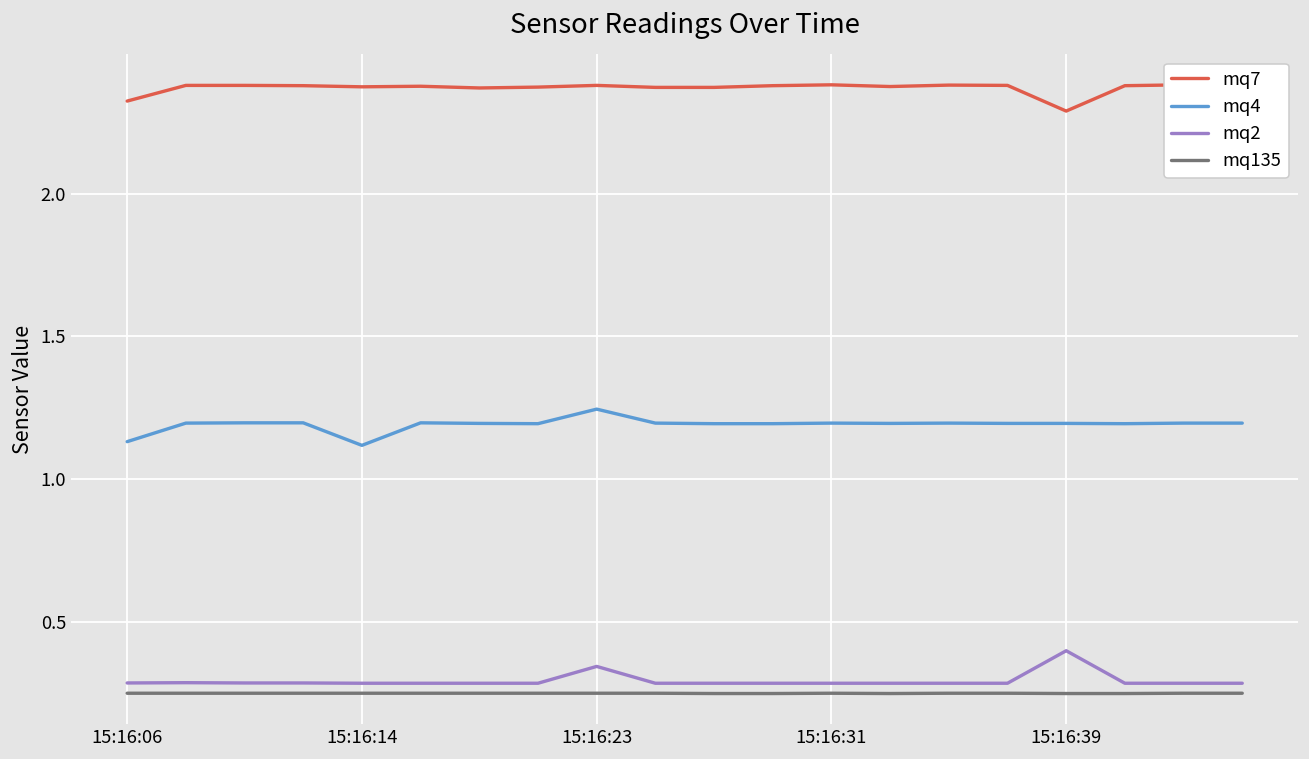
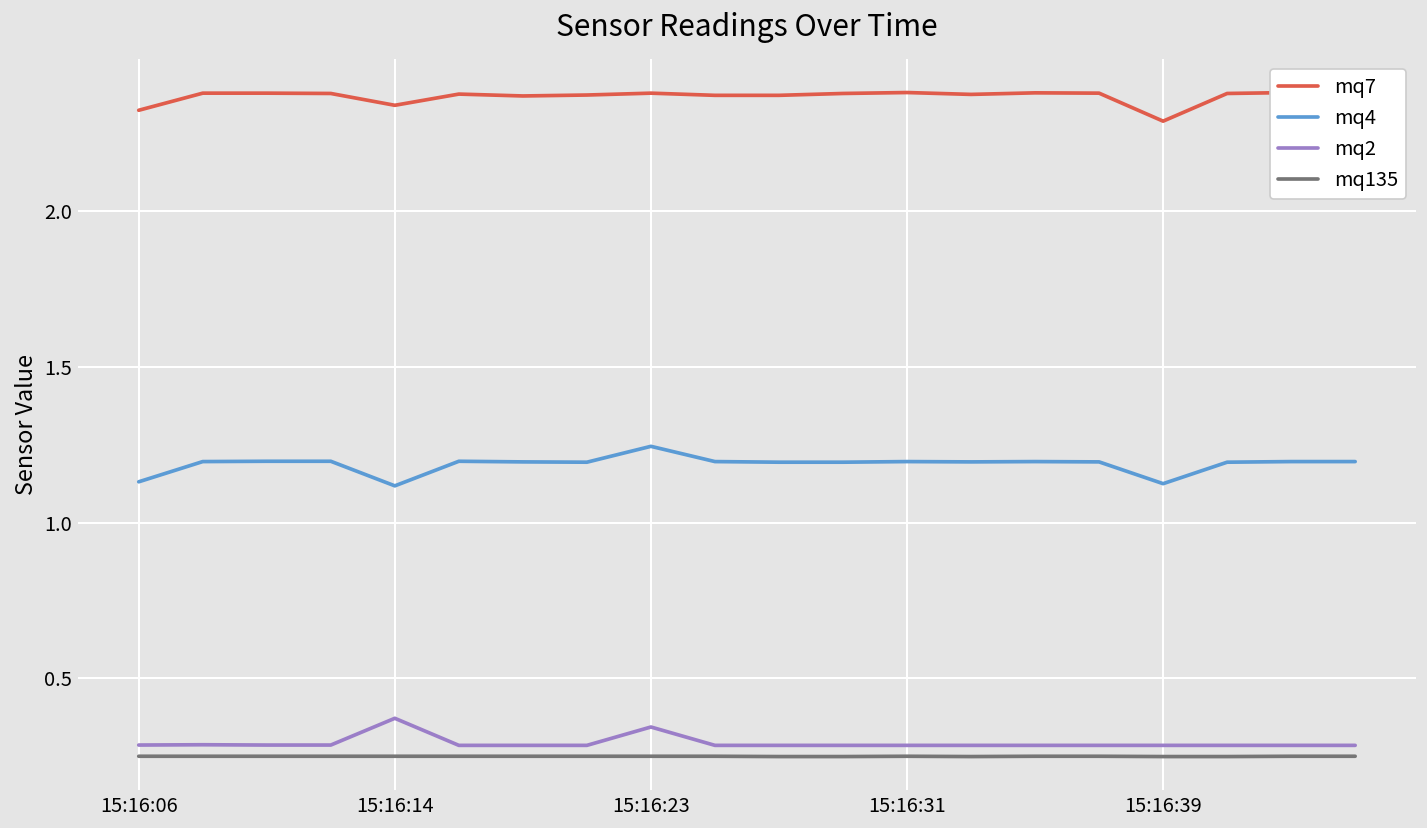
mq7, 15:16:14: 2.38 -> 2.34
mq2, 15:16:14: 0.28 -> 0.37
mq4, 15:16:39: 1.20 -> 1.13
mq2, 15:16:39: 0.40 -> 0.28
